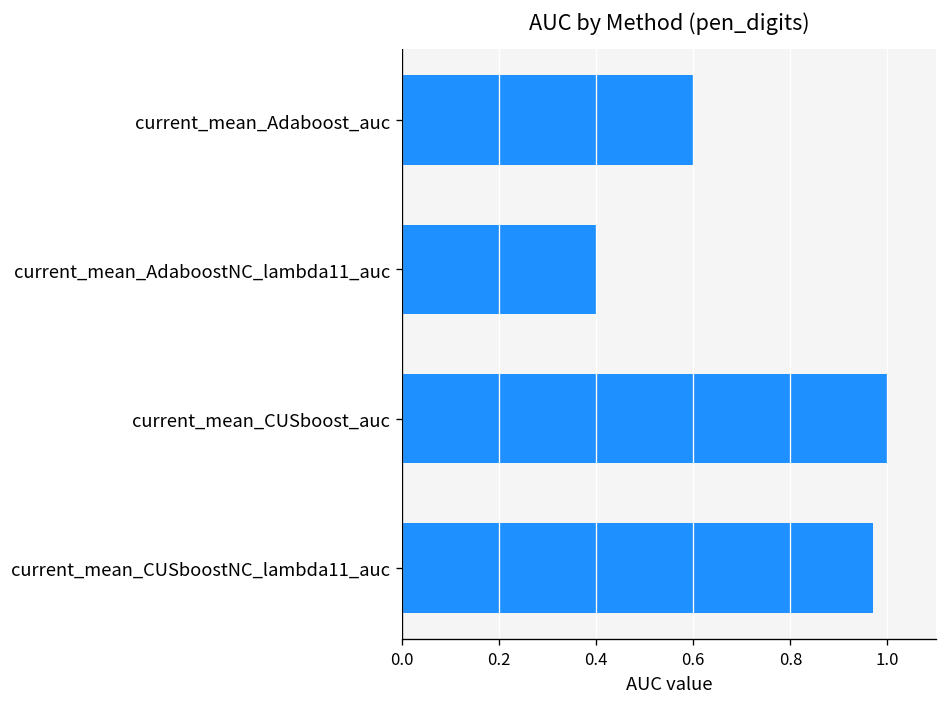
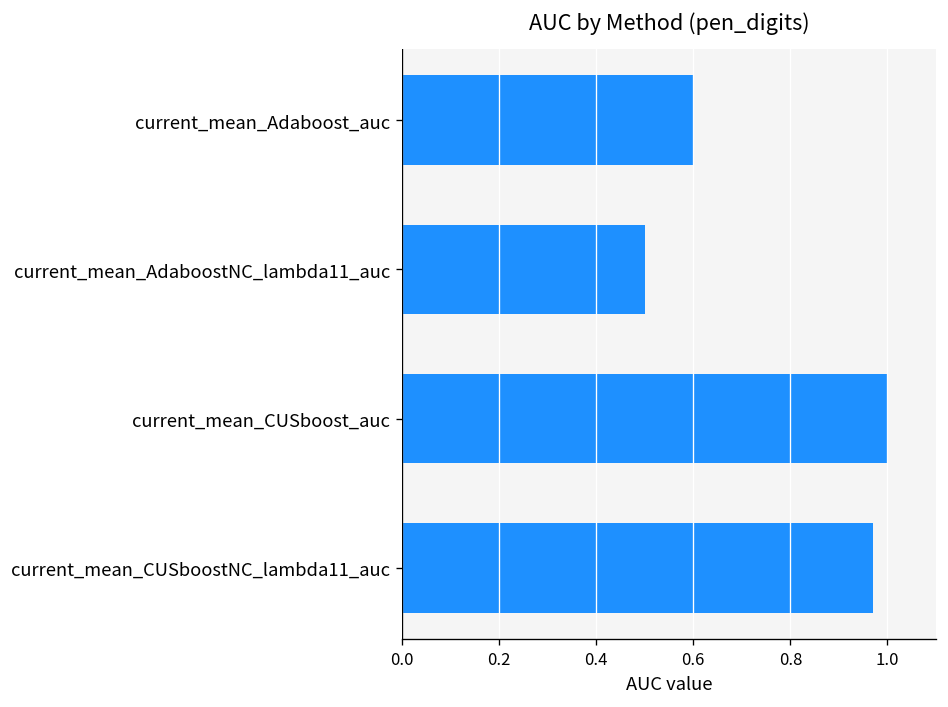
current_mean_AdaboostNC_lambda11_auc: 0.4 -> 0.5
